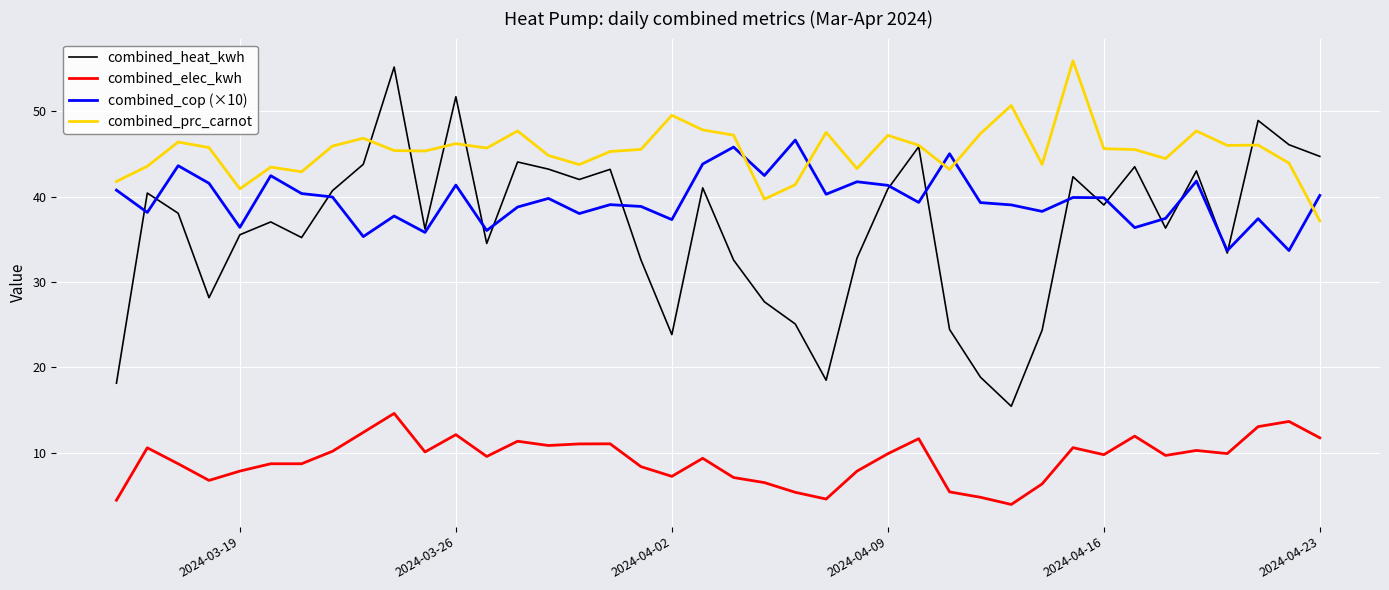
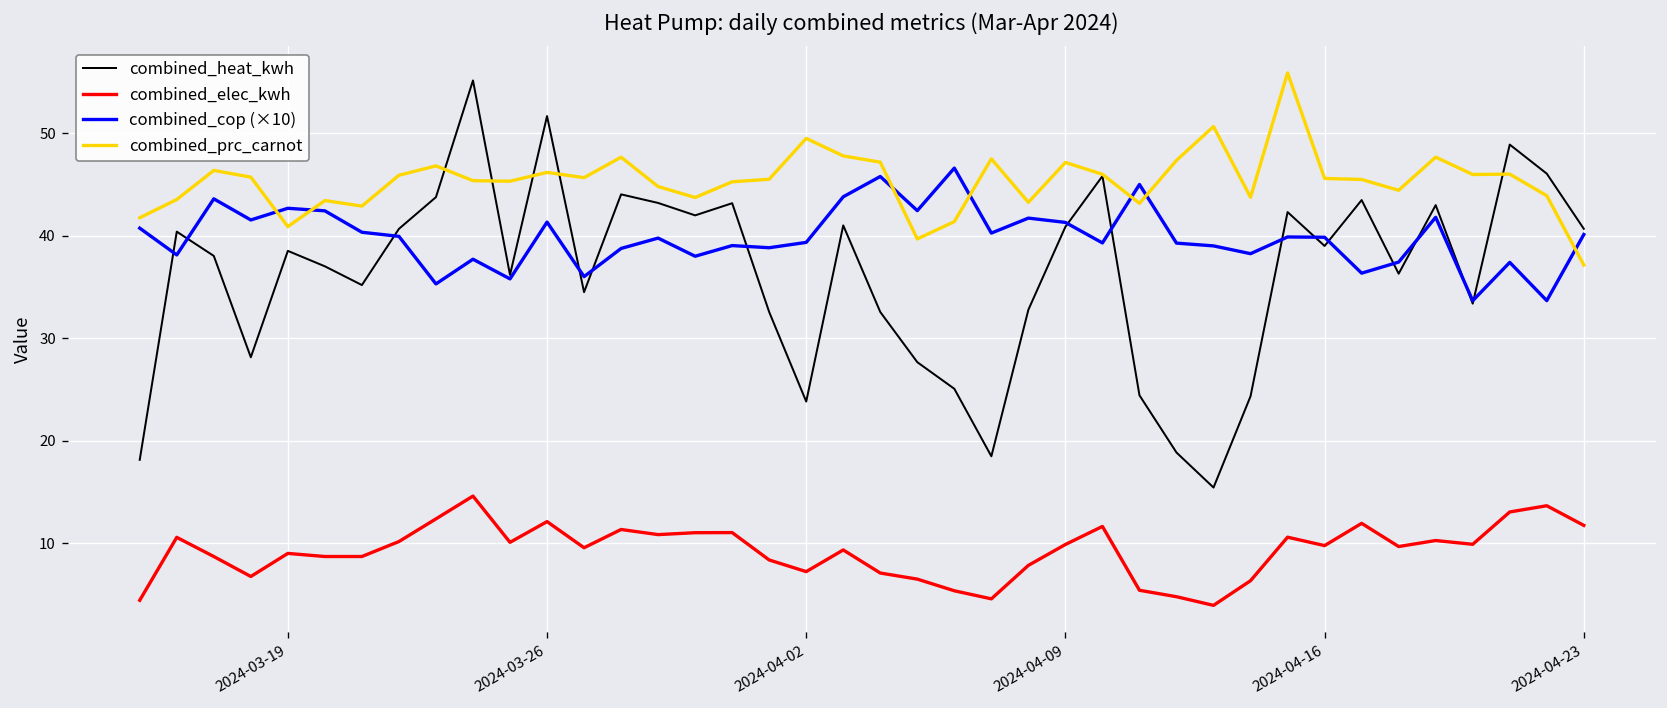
combined_heat_kwh, 2024-03-19: 36 -> 39
combined_elec_kwh, 2024-03-19: 8 -> 9
combined_cop (×10), 2024-03-19: 36 -> 43
combined_cop (×10), 2024-04-02: 37 -> 39
combined_heat_kwh, 2024-04-23: 45 -> 41
